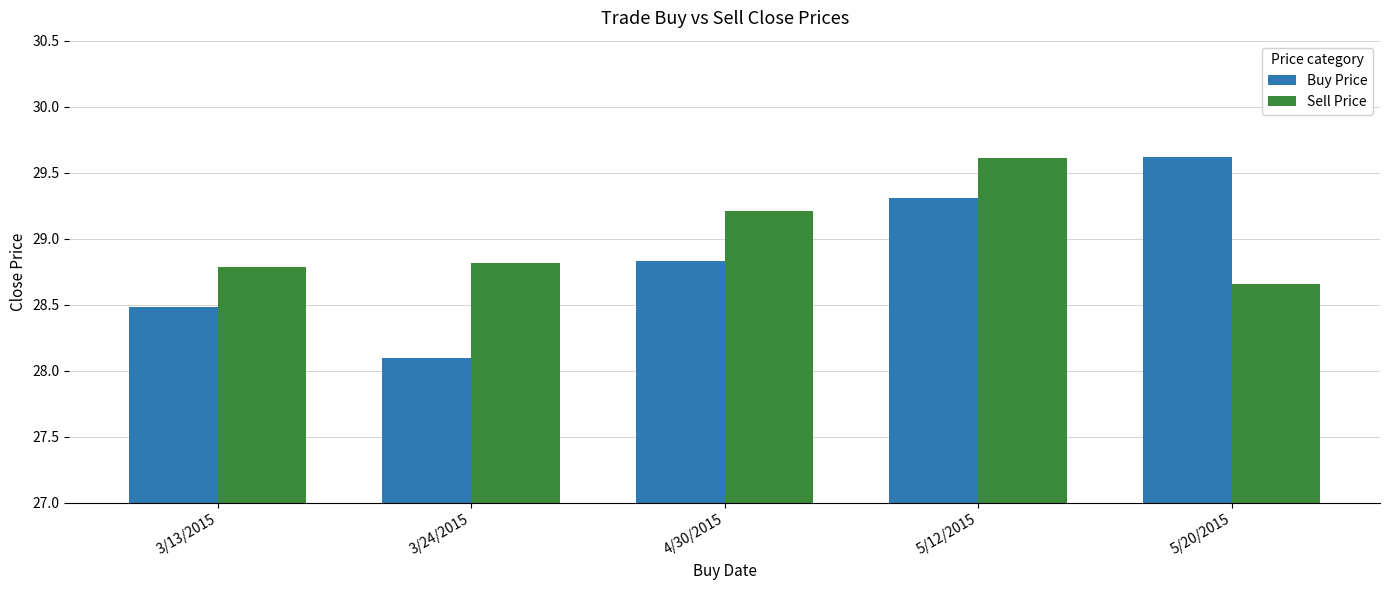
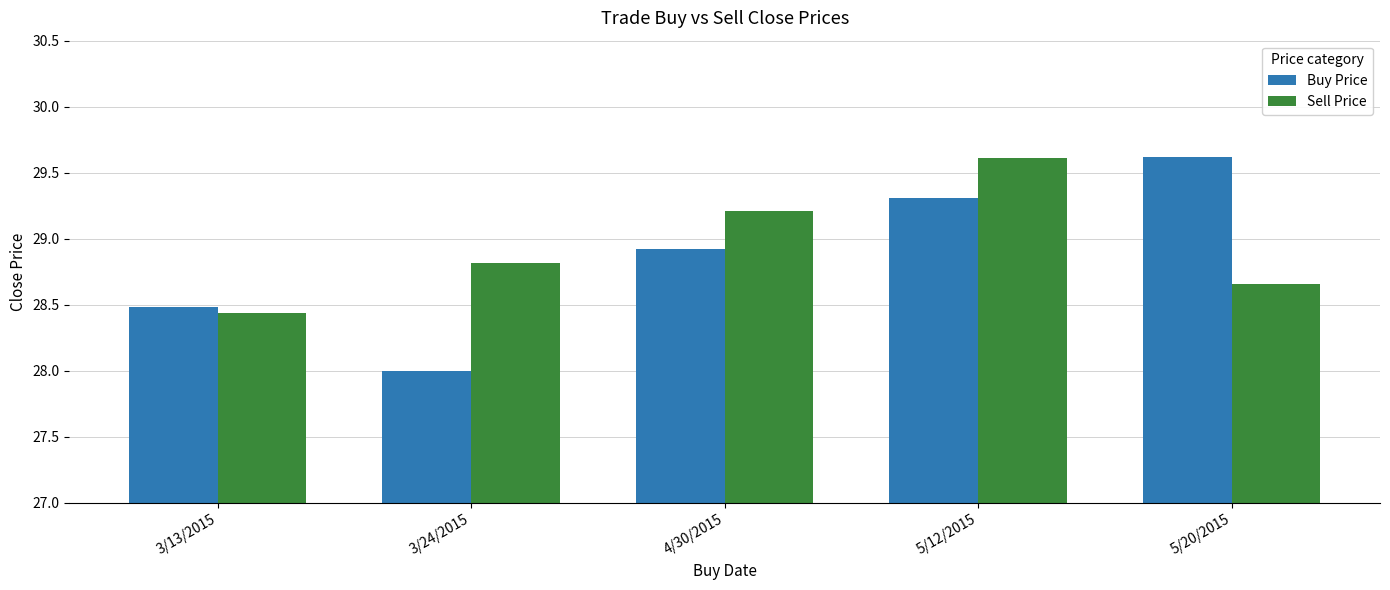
Sell Price, 3/13/2015: 28.79 -> 28.44
Buy Price, 3/24/2015: 28.1 -> 28.0
Buy Price, 4/30/2015: 28.83 -> 28.92
